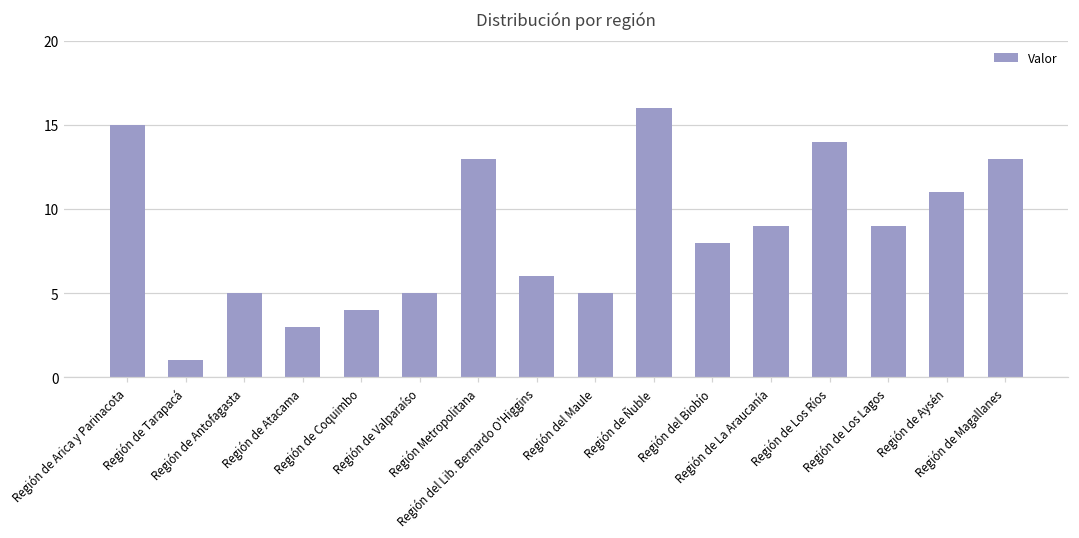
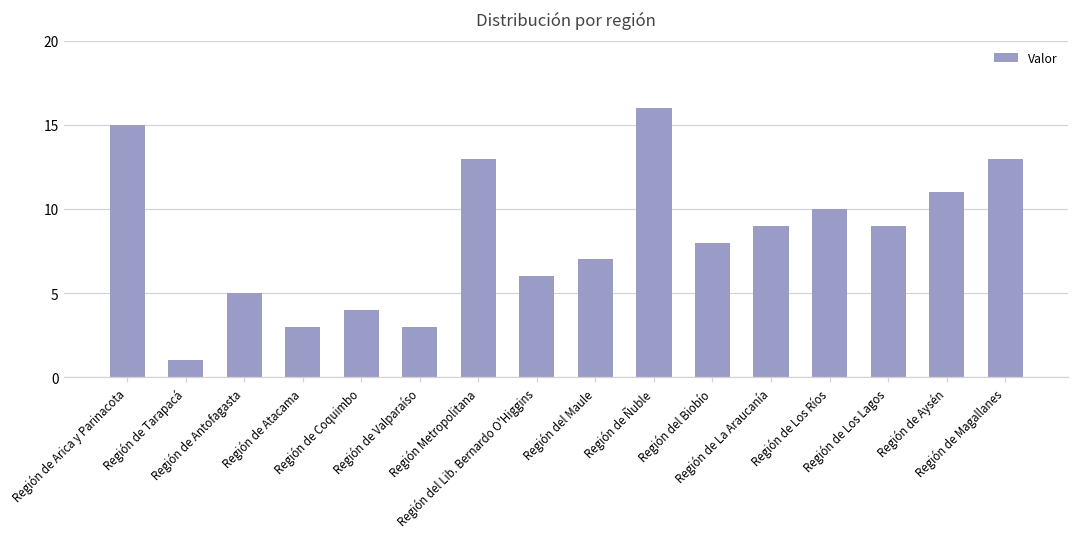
Región de Valparaíso: 5 -> 3
Región del Maule: 5 -> 7
Región de Los Ríos: 14 -> 10
